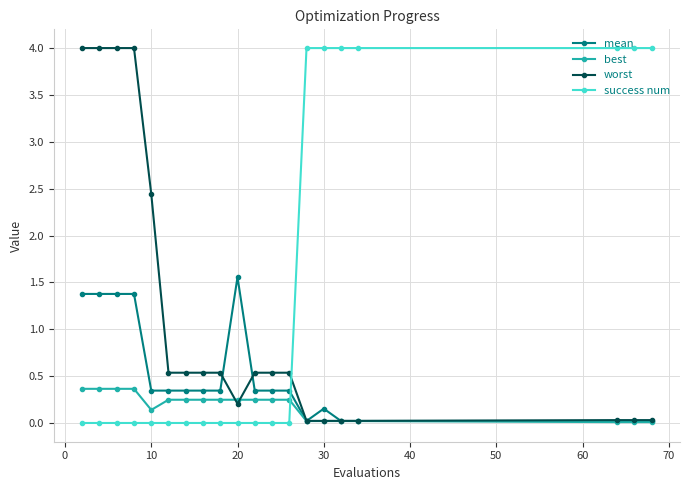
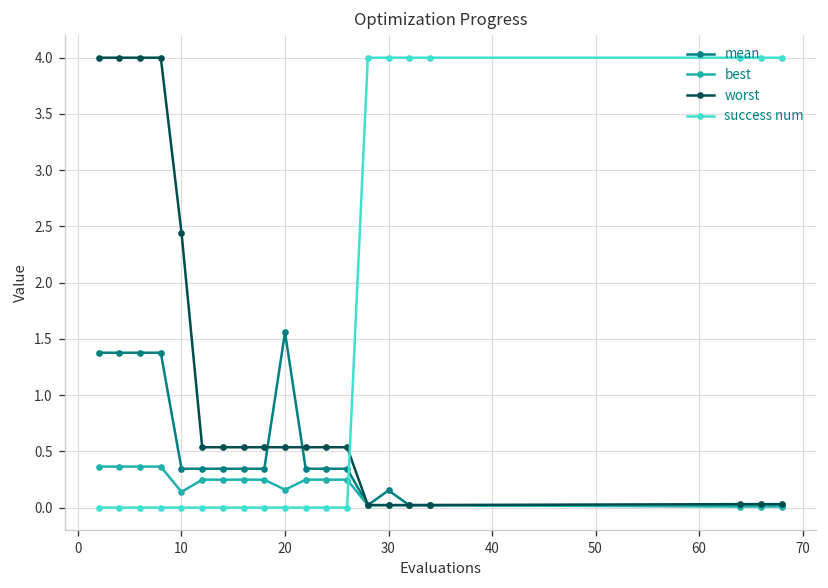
best, 20: 0.25 -> 0.16
worst, 20: 0.2 -> 0.5
